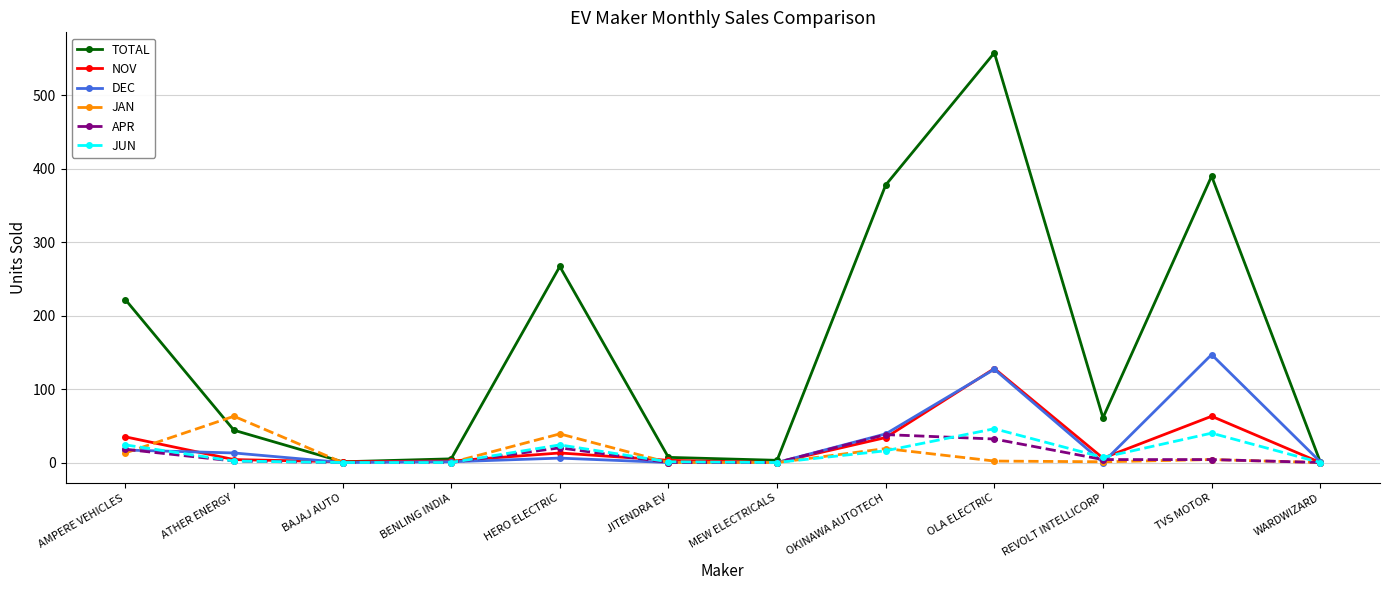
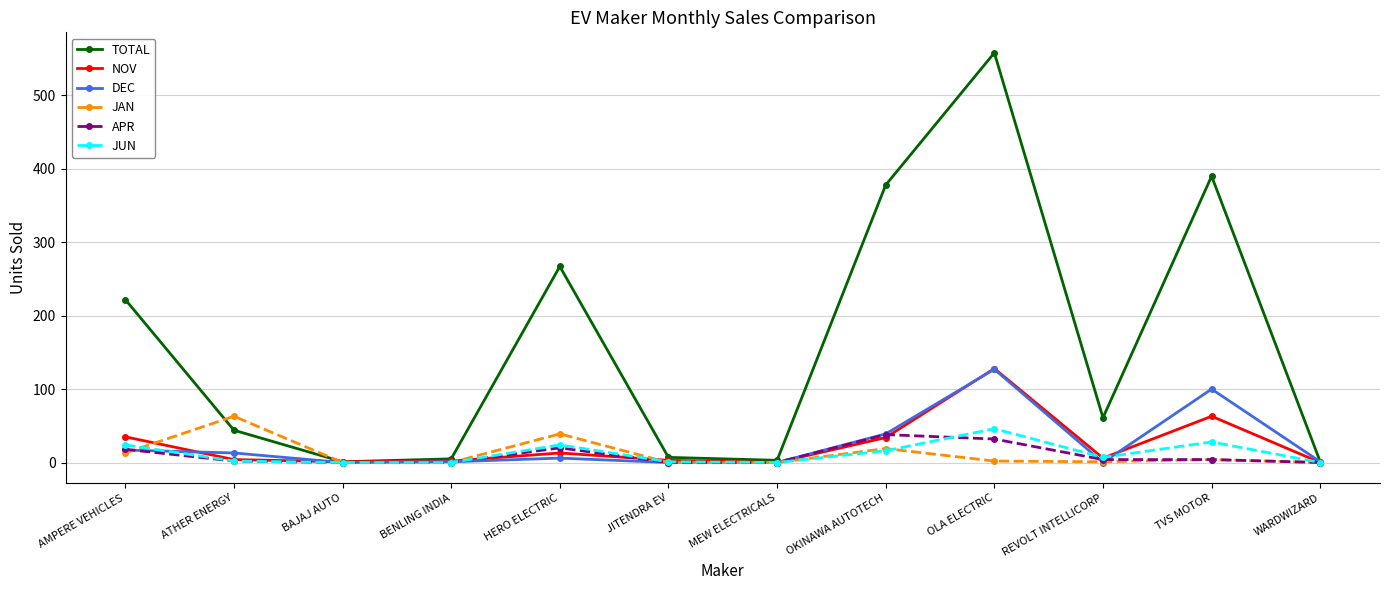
DEC, TVS MOTOR: 150 -> 100
JUN, TVS MOTOR: 40 -> 30
